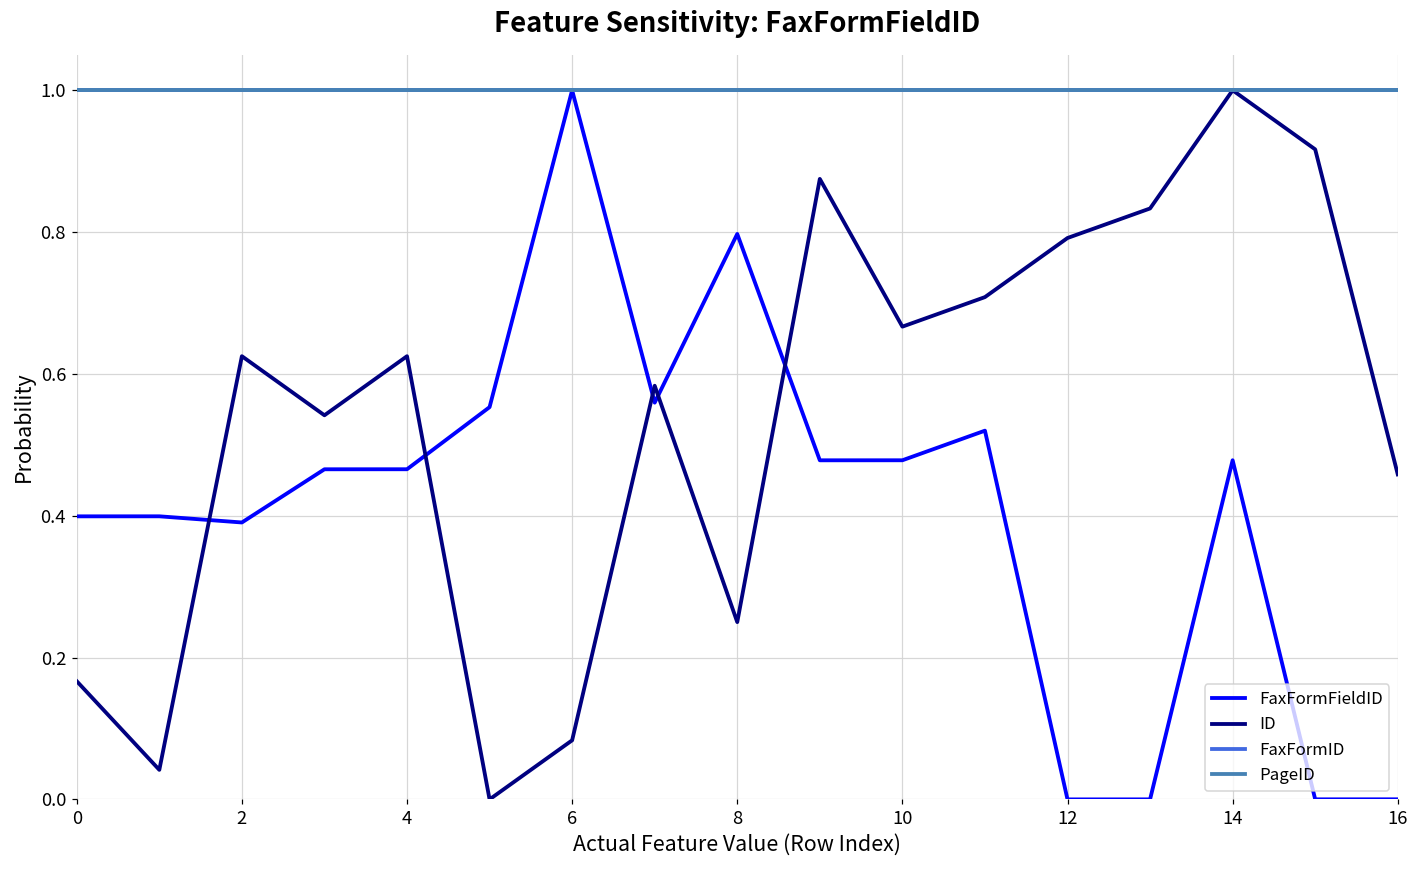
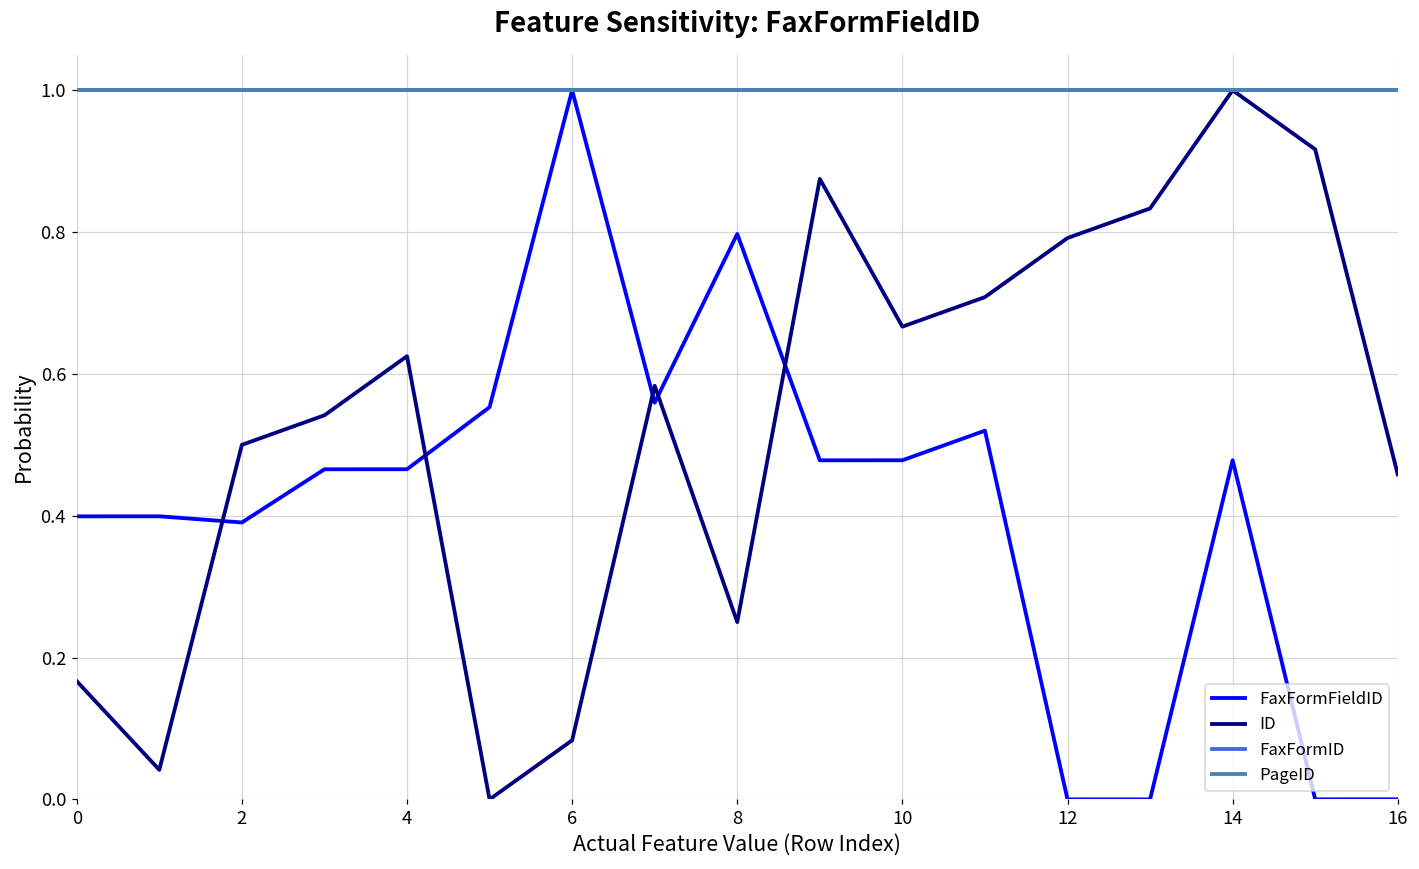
ID, 2: 0.63 -> 0.50
